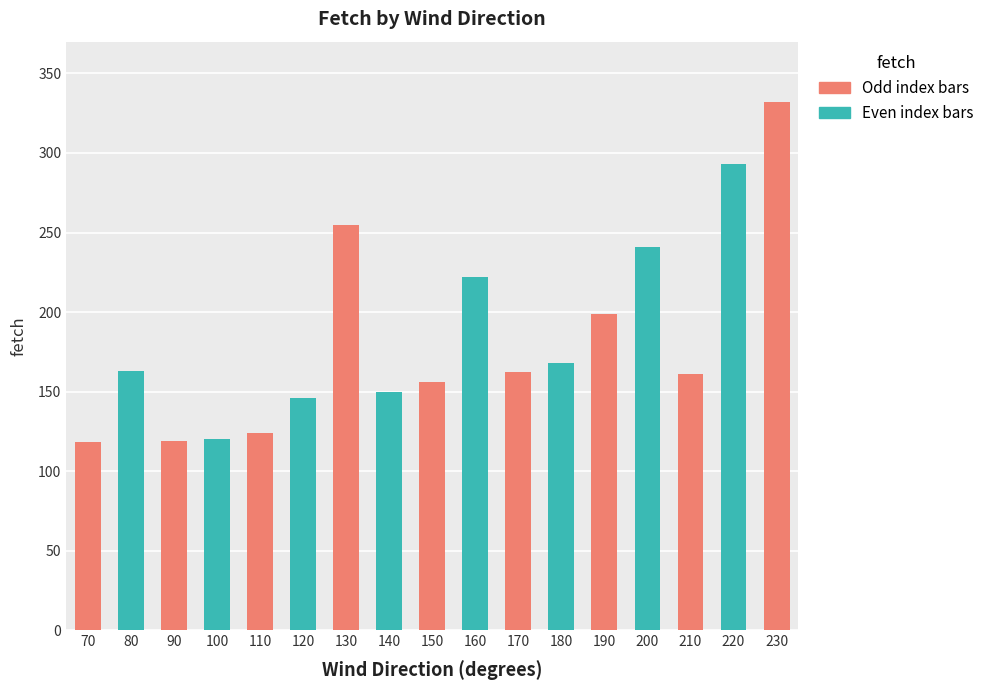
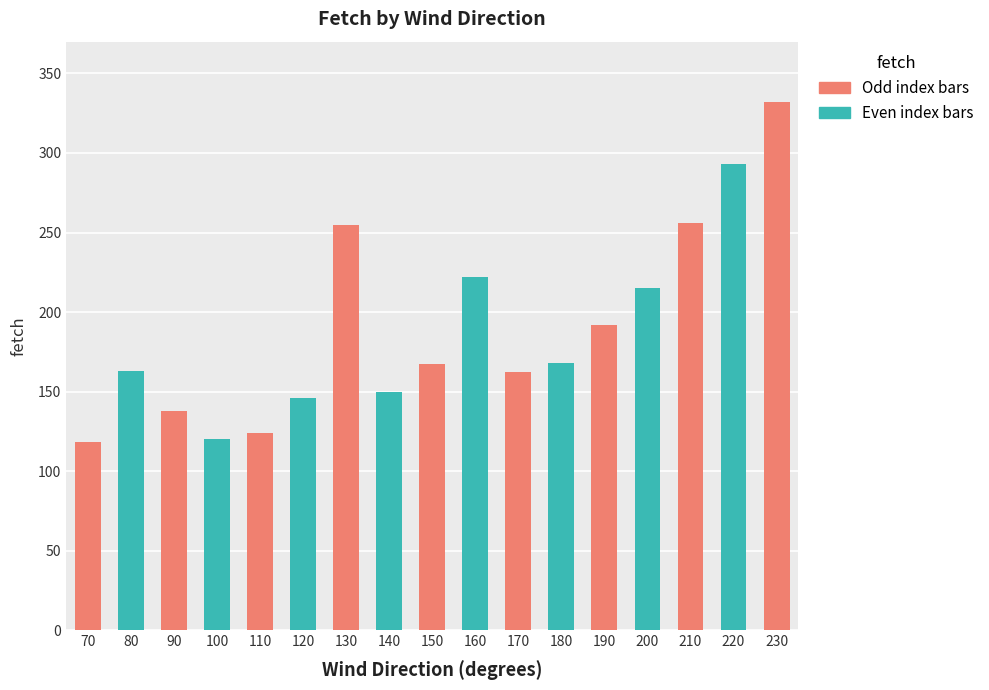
90: 119 -> 138
150: 156 -> 167
190: 199 -> 192
200: 241 -> 215
210: 161 -> 256
